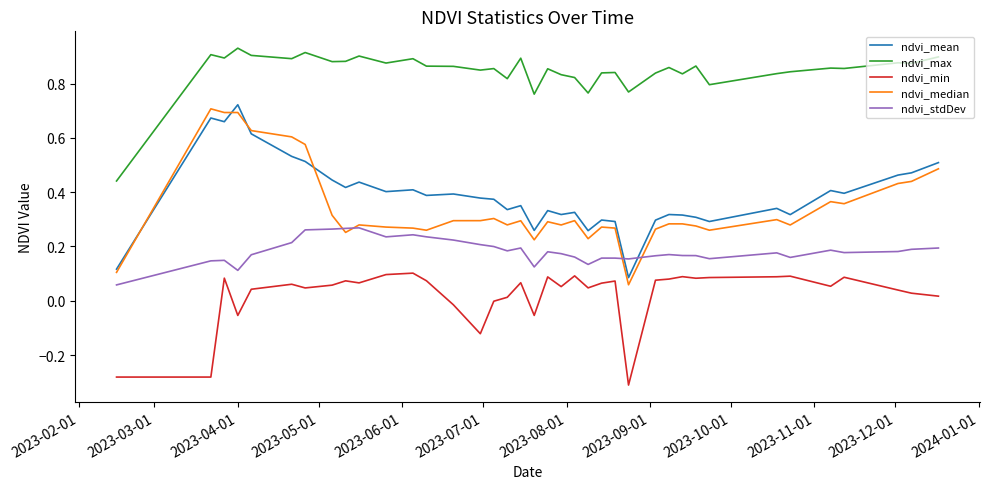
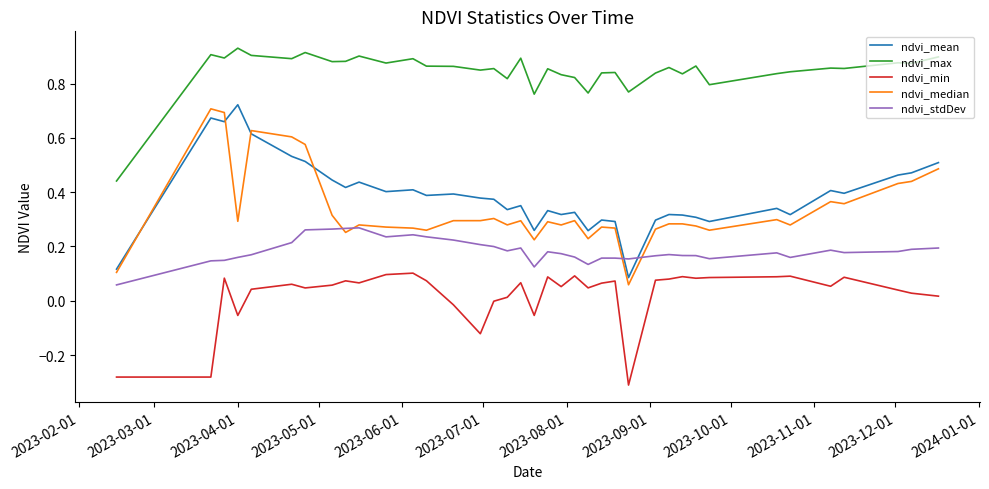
ndvi_median, 2023-04-01: 0.69 -> 0.29
ndvi_stdDev, 2023-04-01: 0.11 -> 0.16
